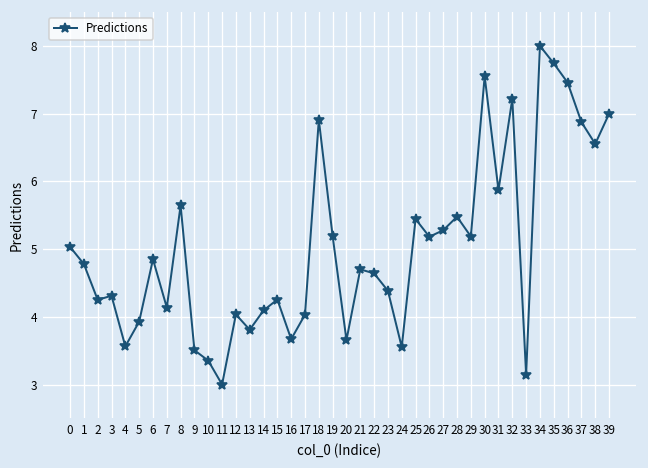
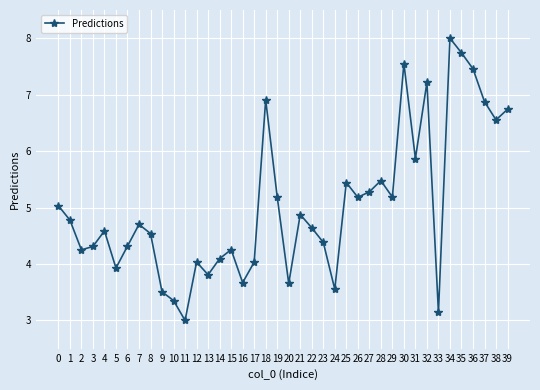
4: 3.6 -> 4.6
6: 4.8 -> 4.3
7: 4.1 -> 4.7
8: 5.6 -> 4.5
21: 4.7 -> 4.9
39: 7.0 -> 6.7
